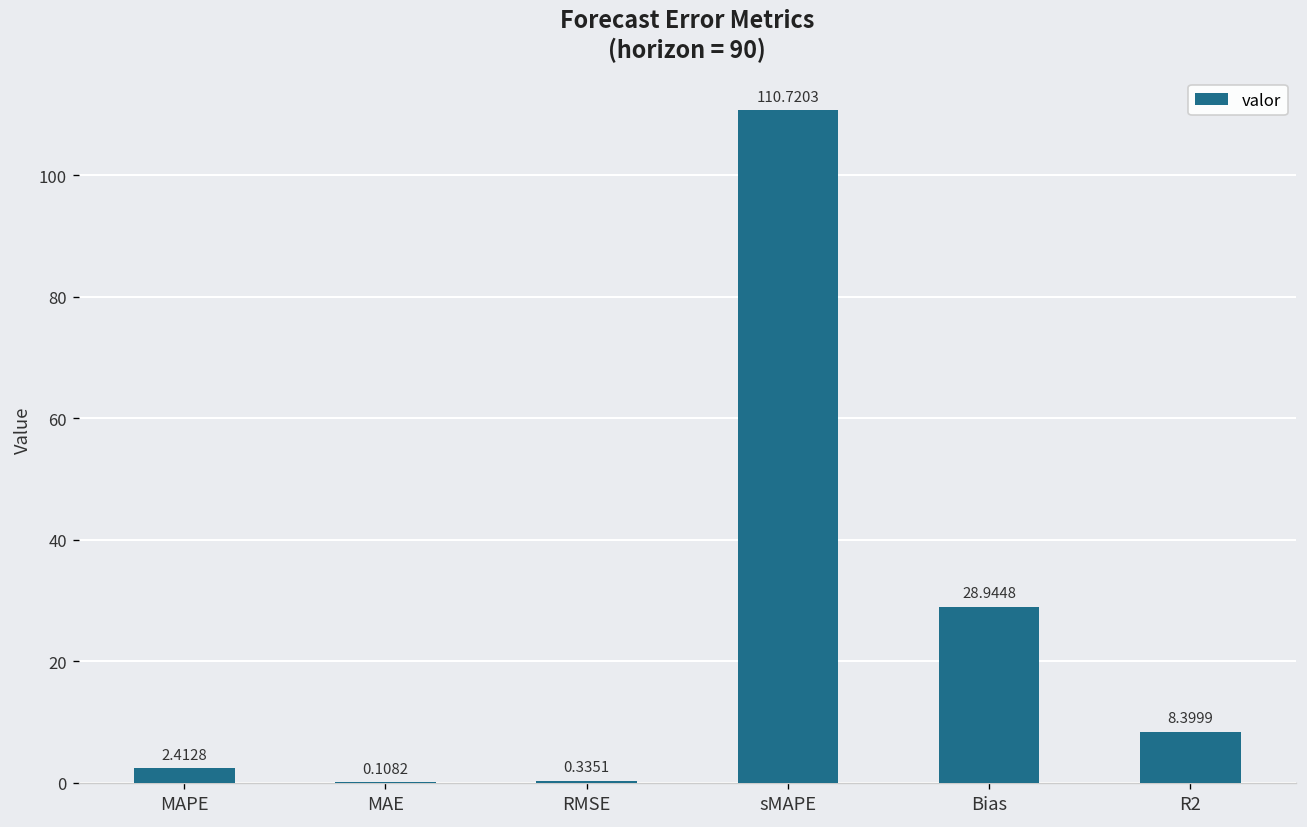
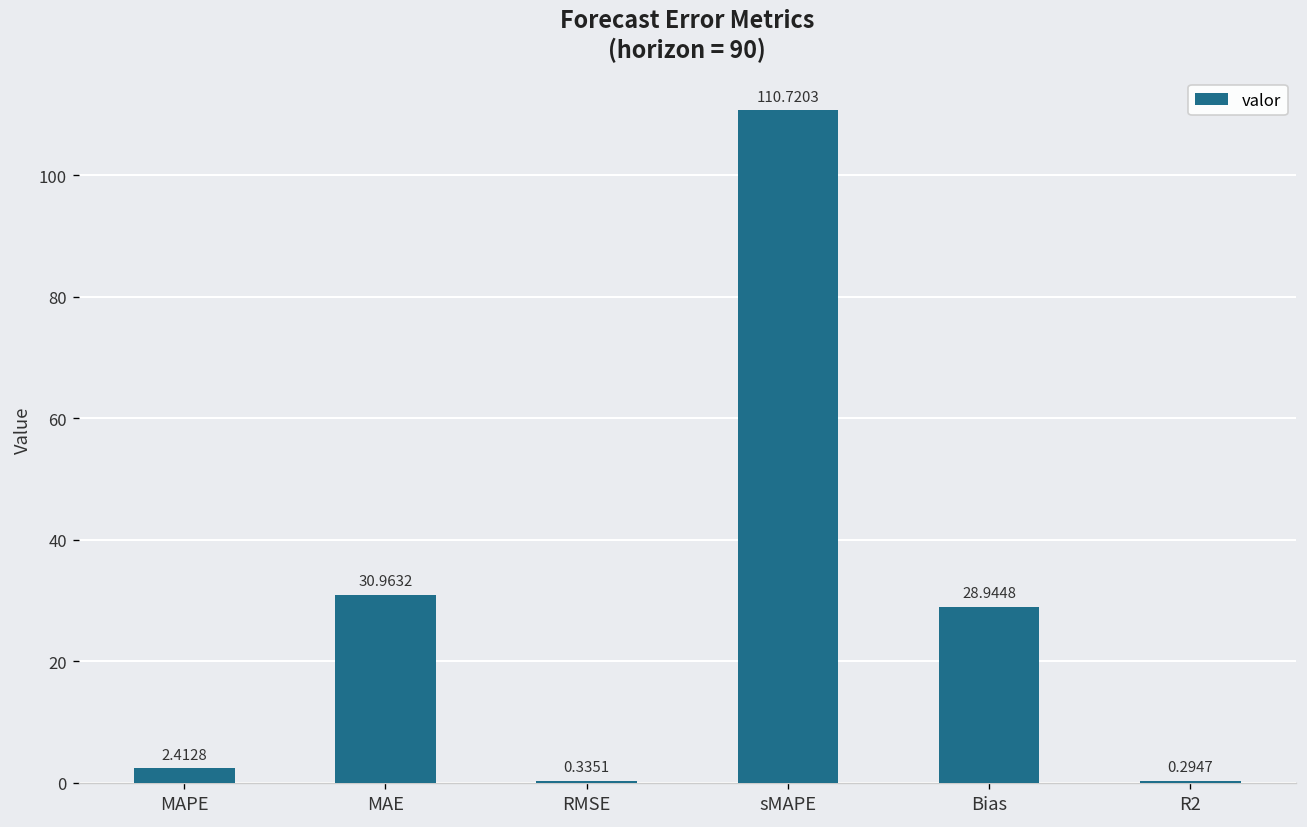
MAE: 0.1082 -> 30.9632
R2: 8.3999 -> 0.2947
